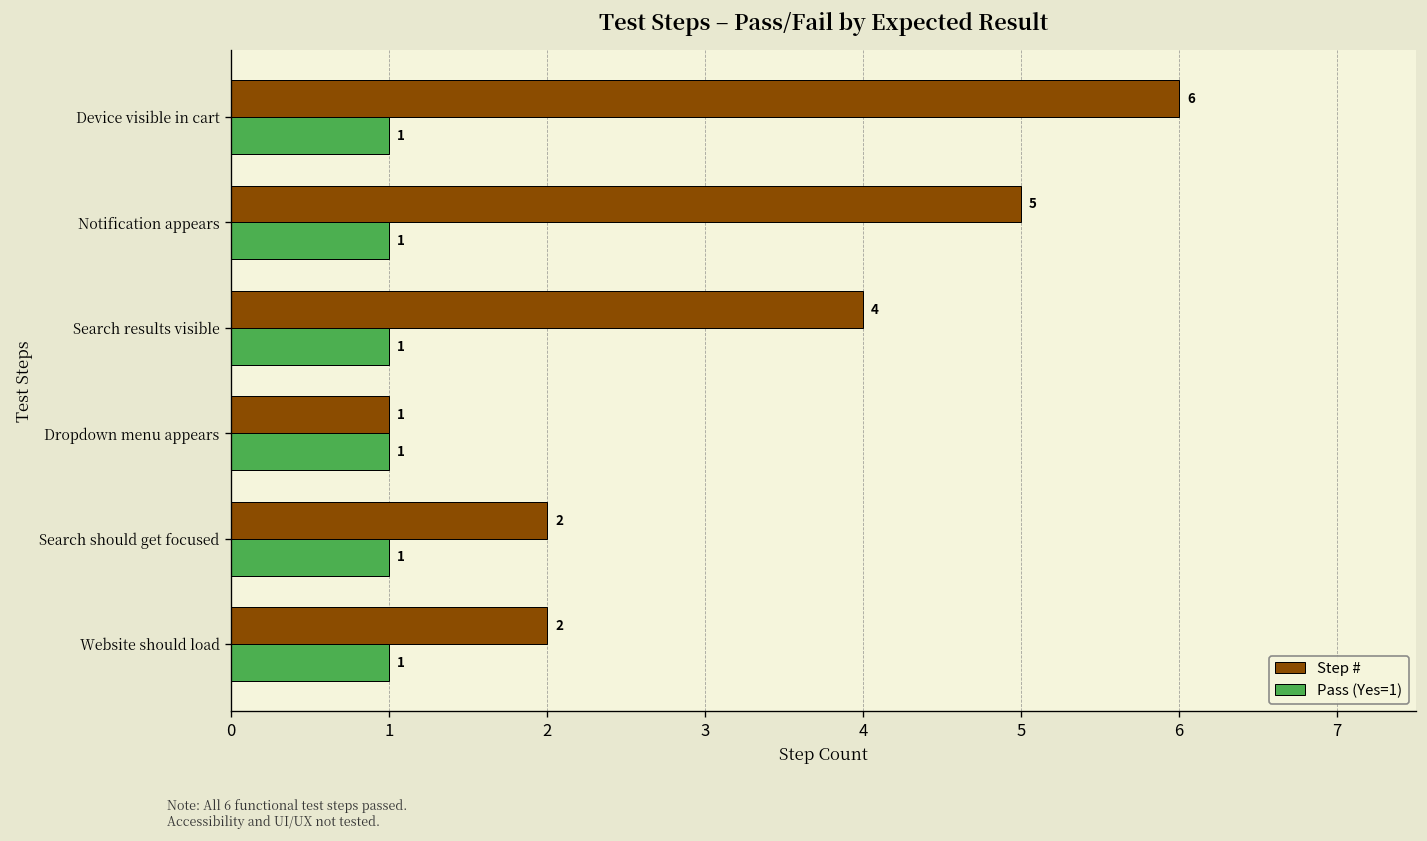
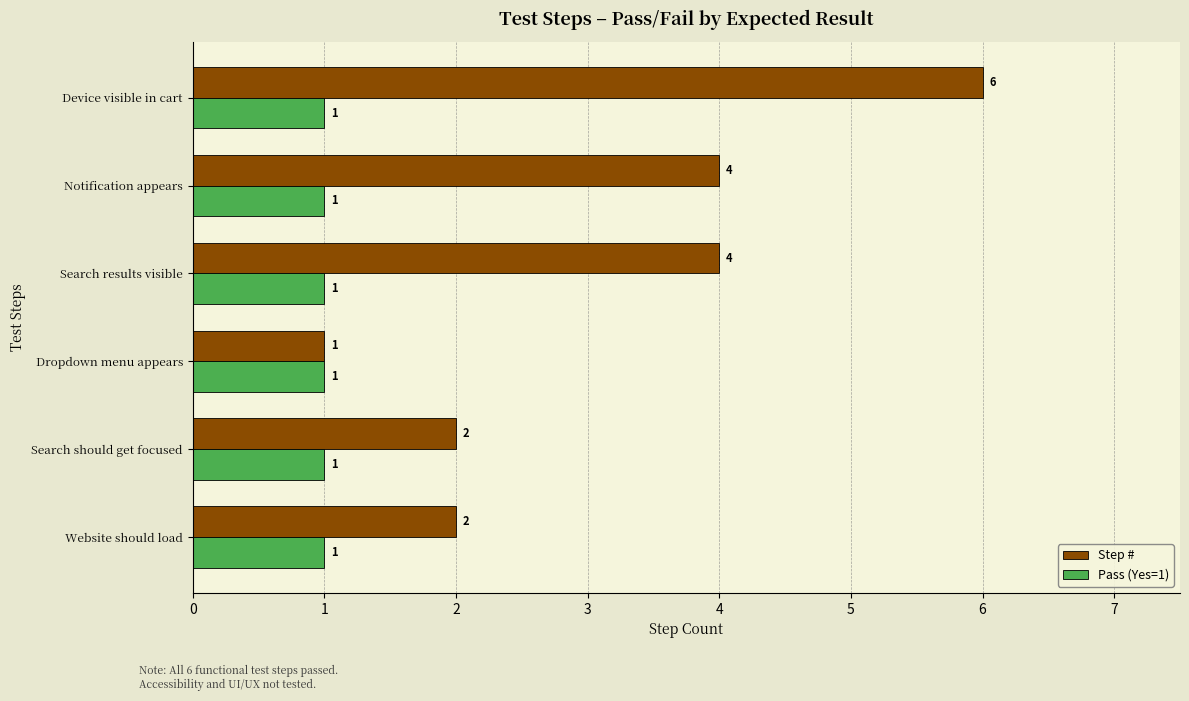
Step #, Notification appears: 5 -> 4
